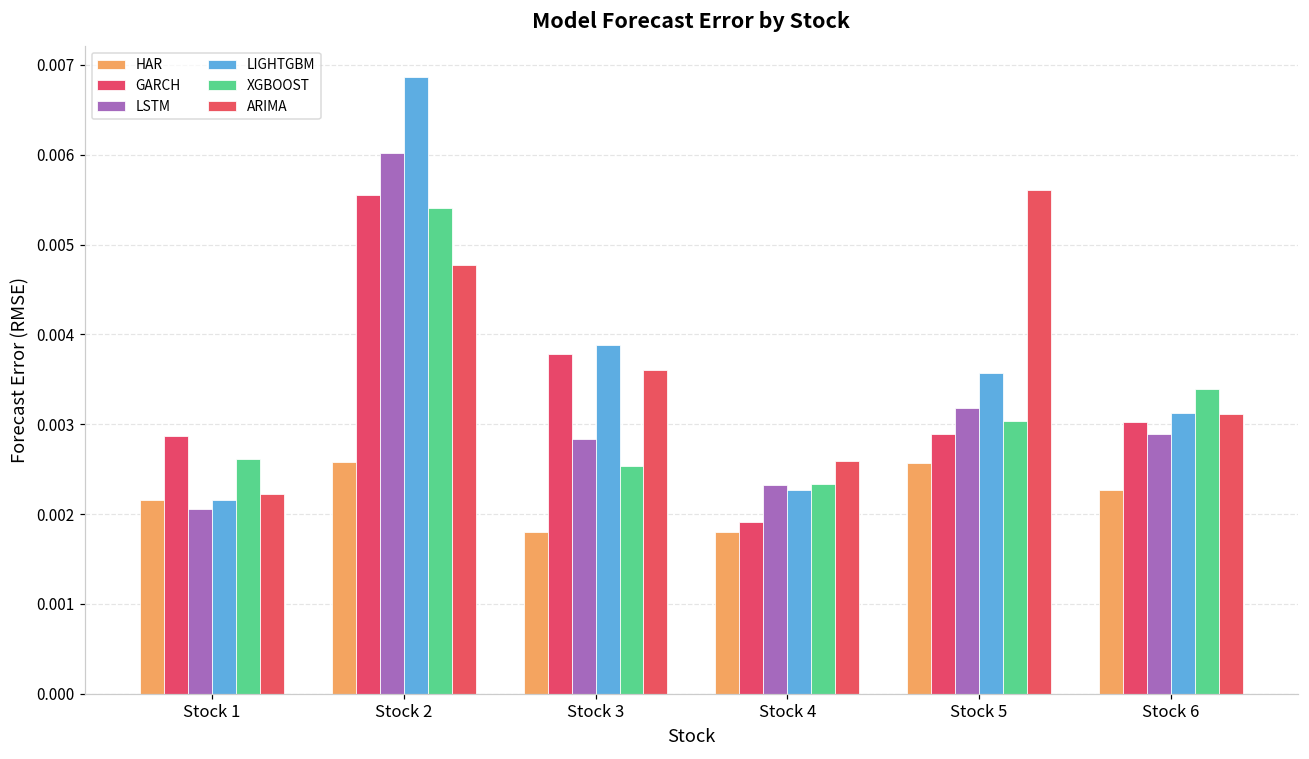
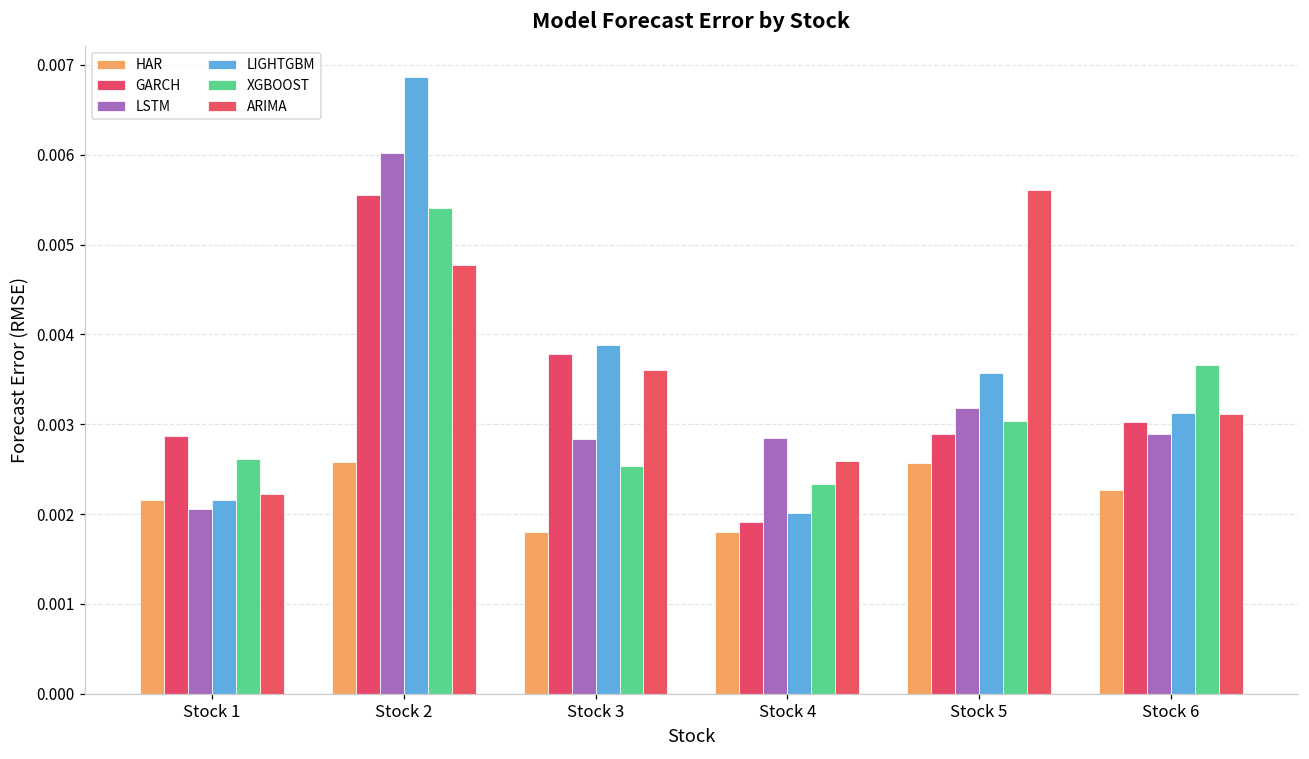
LSTM, Stock 4: 0.0023 -> 0.0028
LIGHTGBM, Stock 4: 0.0023 -> 0.0020
XGBOOST, Stock 6: 0.0034 -> 0.0037
